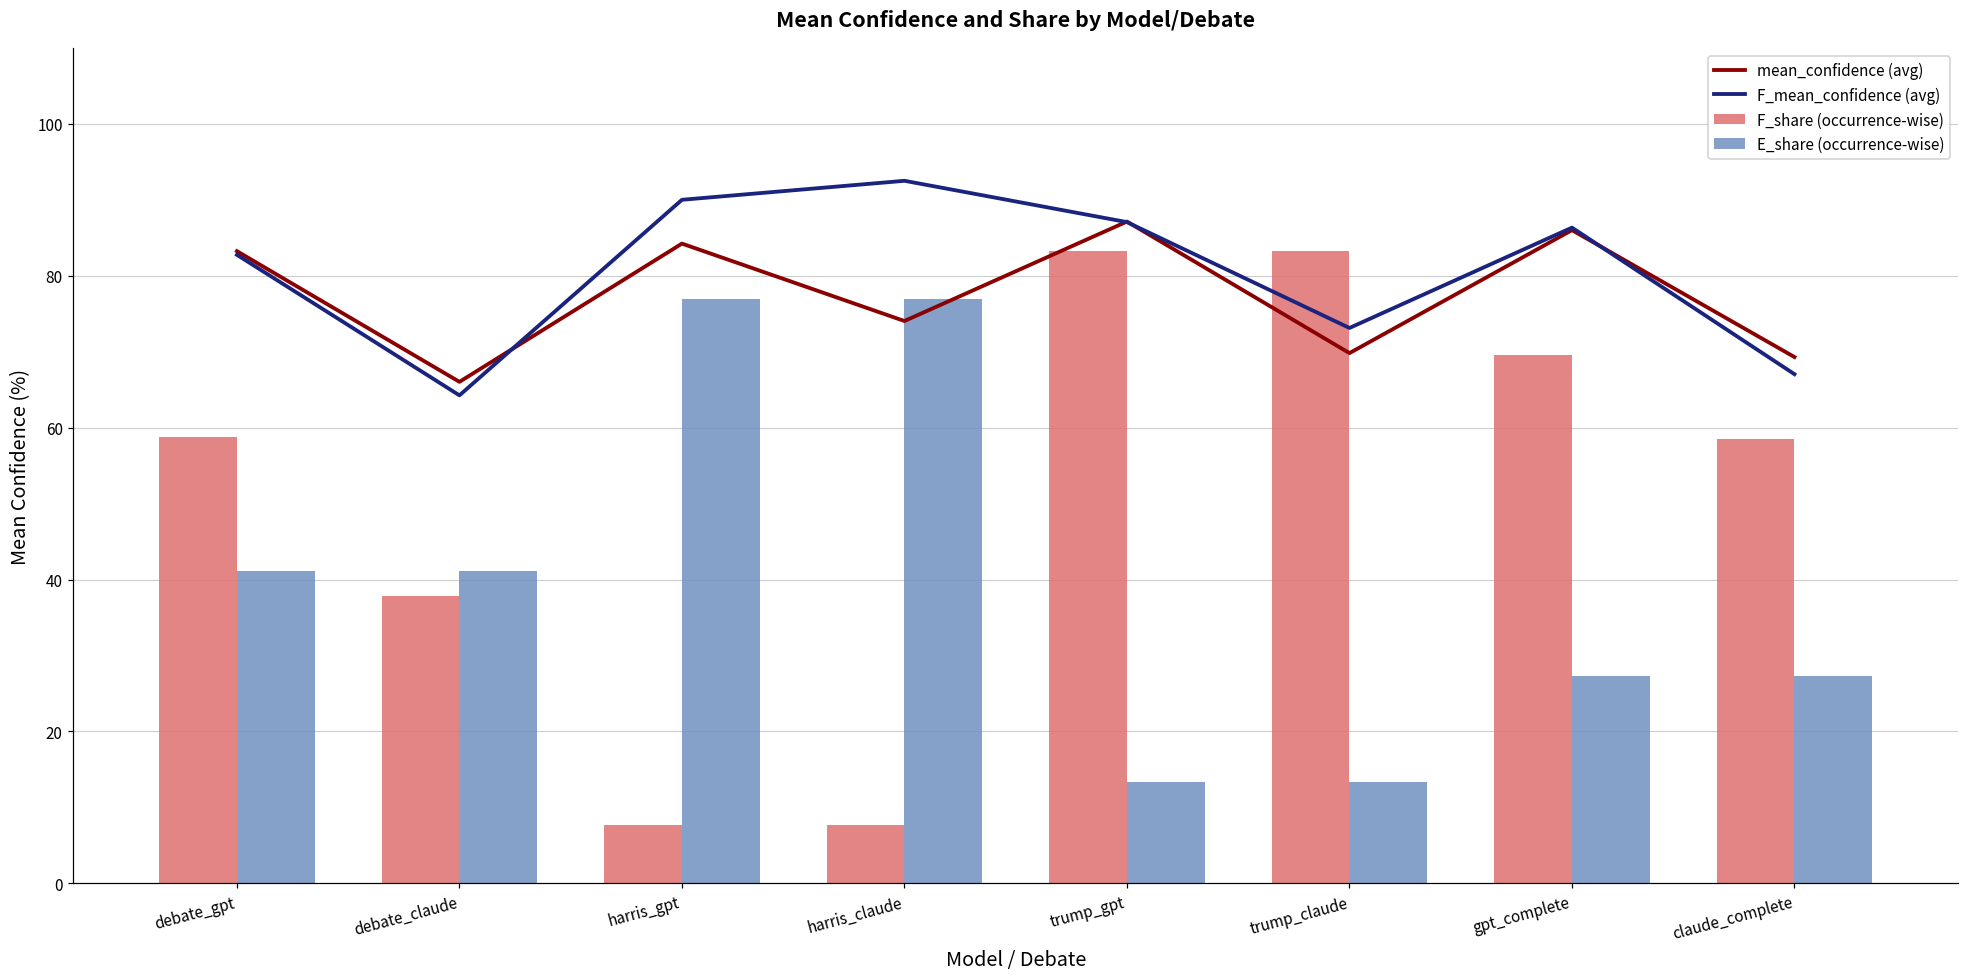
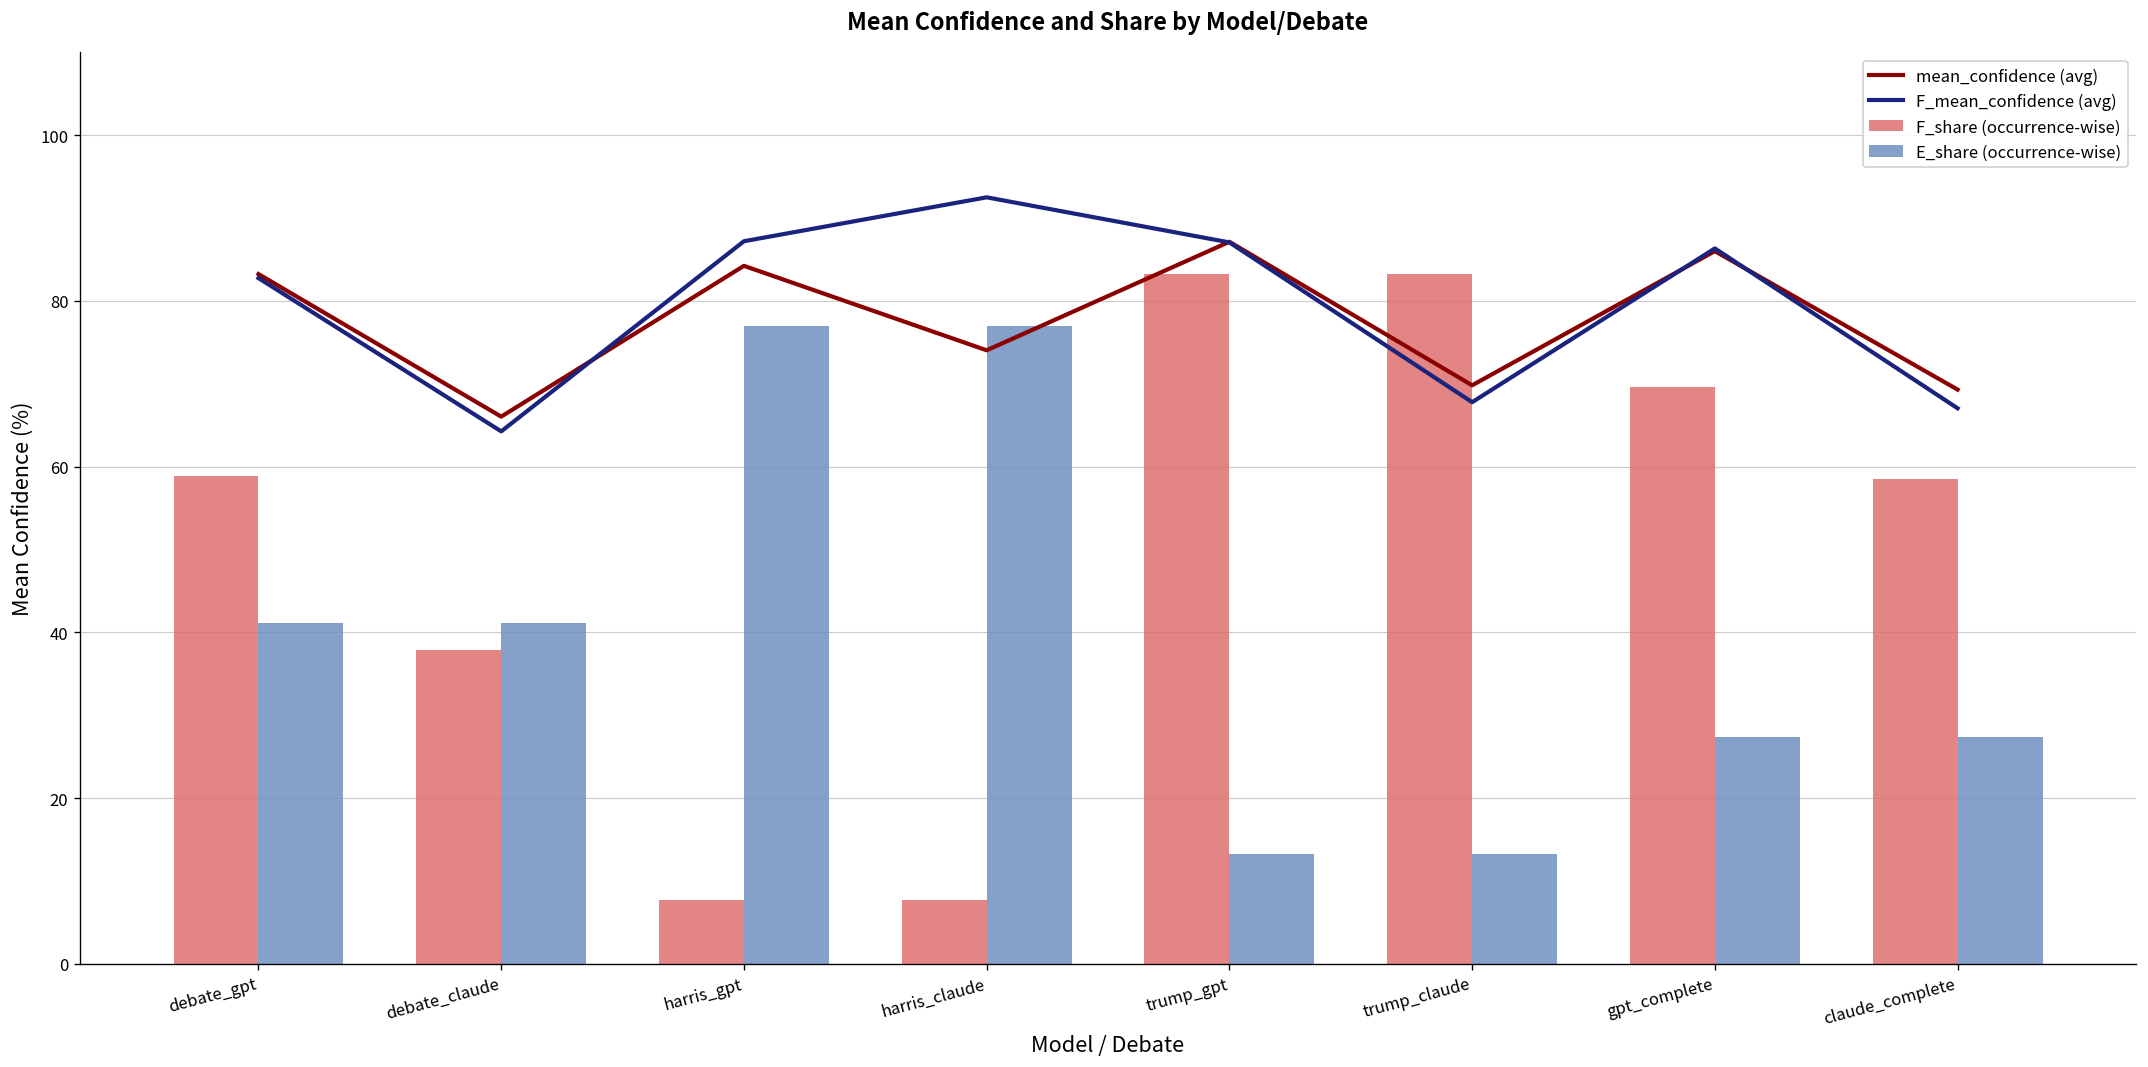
F_mean_confidence (avg), harris_gpt: 90 -> 87
F_mean_confidence (avg), trump_claude: 73 -> 68
